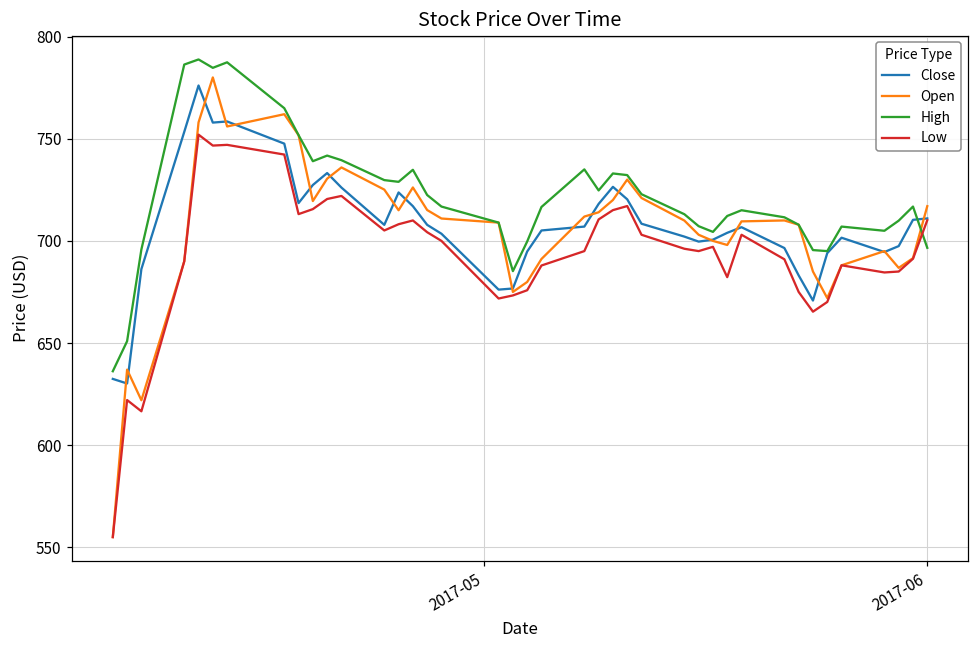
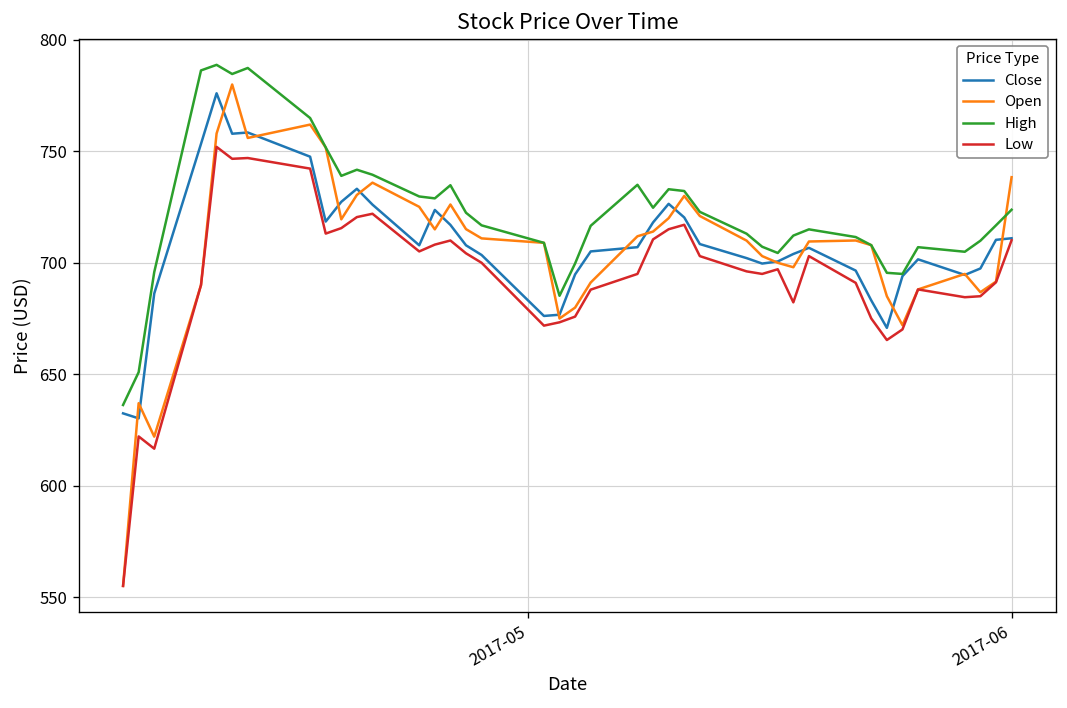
Open, 2017-06: 717 -> 738
High, 2017-06: 697 -> 724
